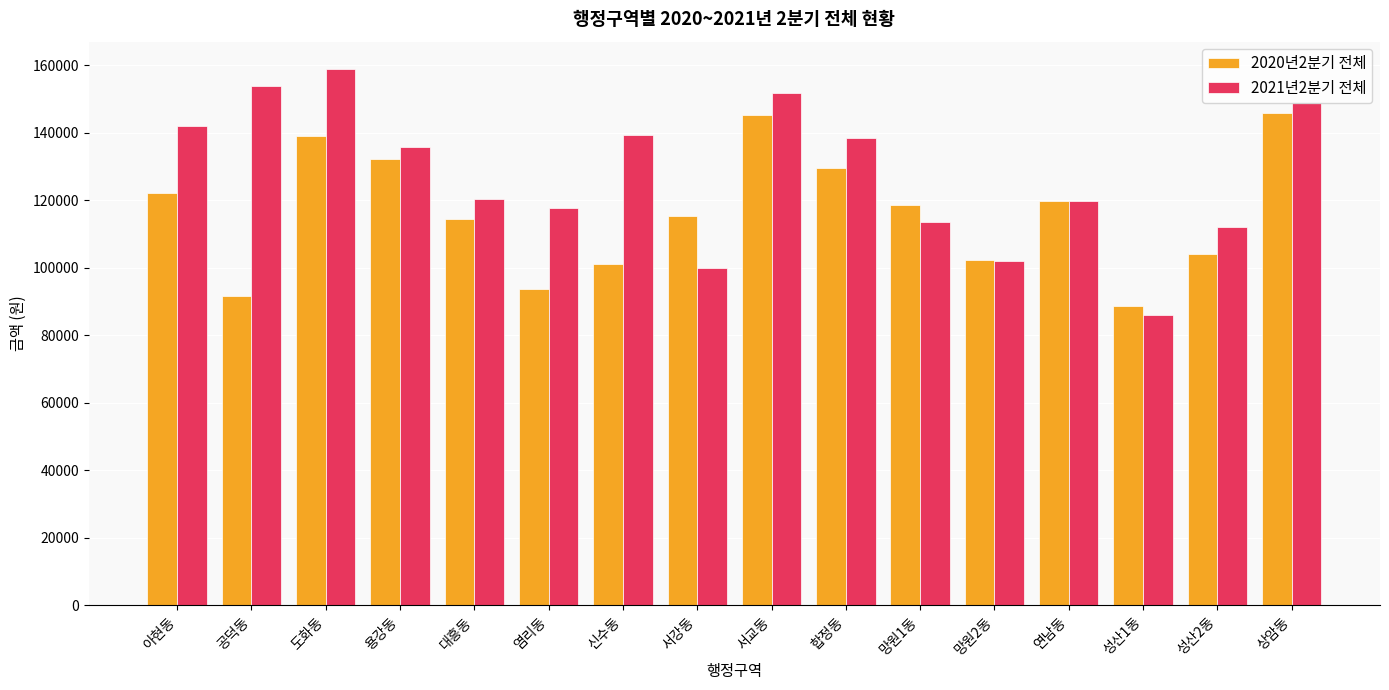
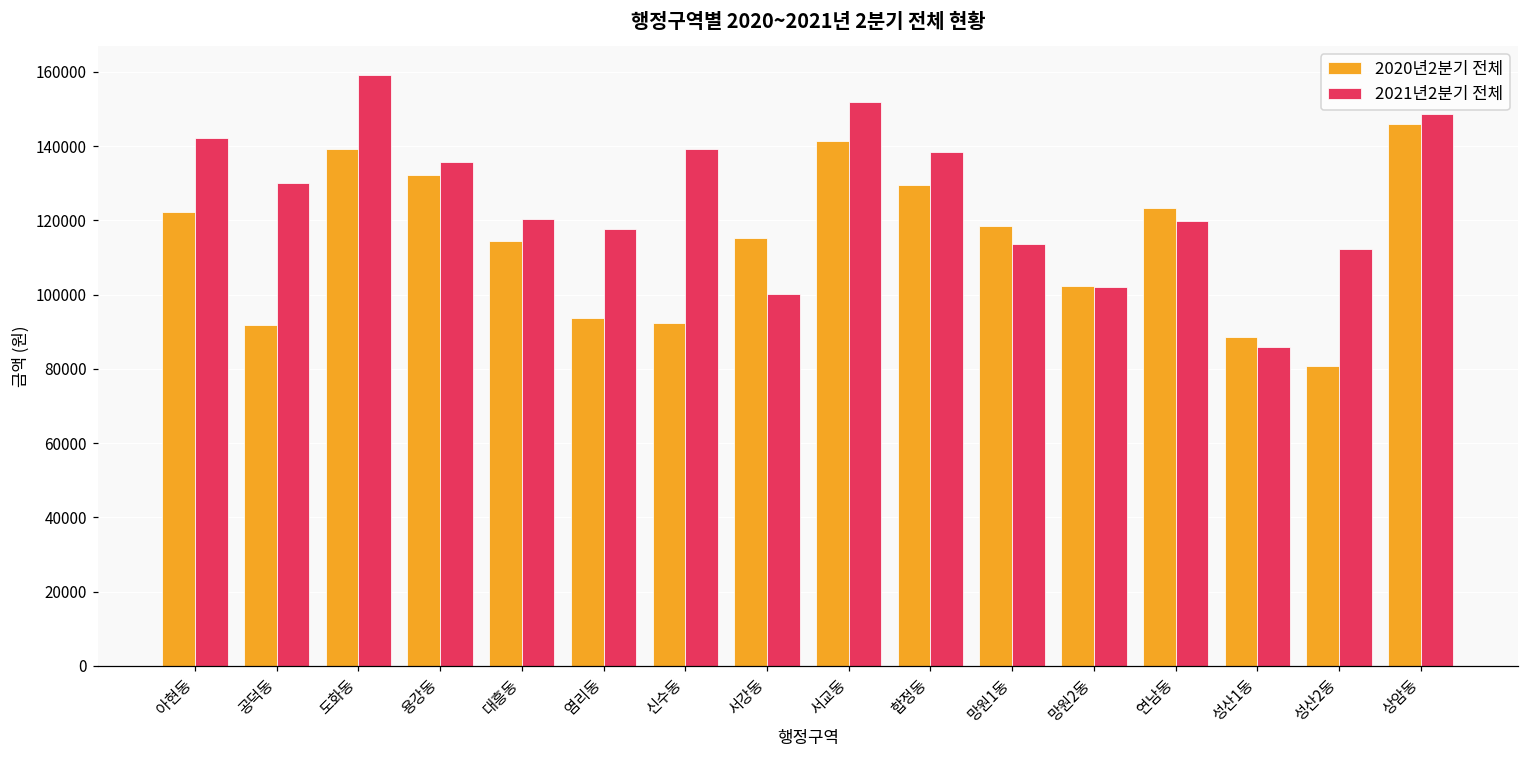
2021년2분기 전체, 공덕동: 154000 -> 130000
2020년2분기 전체, 신수동: 101000 -> 92000
2020년2분기 전체, 서교동: 145000 -> 141000
2020년2분기 전체, 연남동: 120000 -> 123000
2020년2분기 전체, 성산2동: 104000 -> 81000
